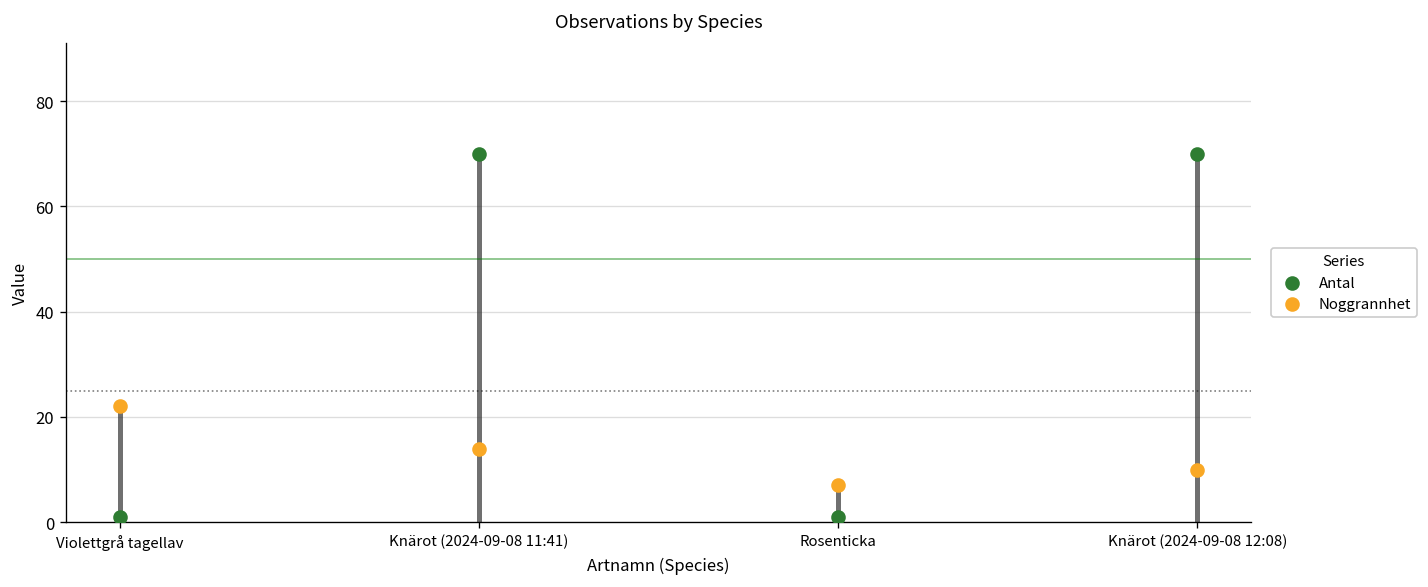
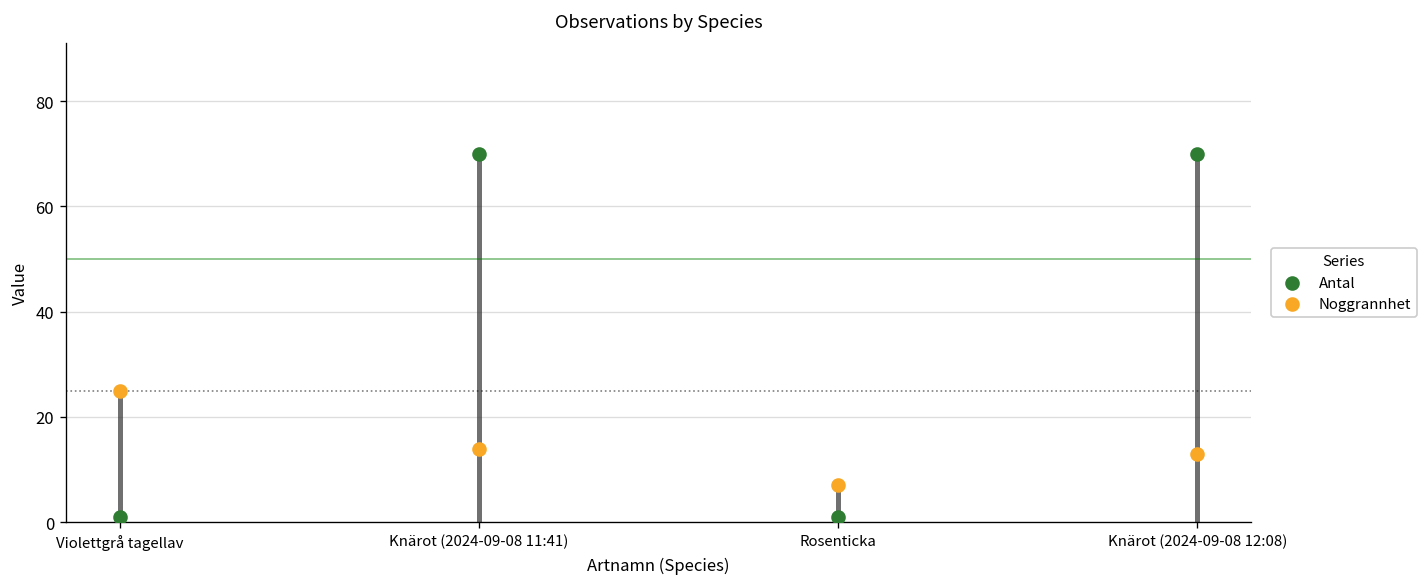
Noggrannhet, Violettgrå tagellav: 22 -> 25
Noggrannhet, Knärot (2024-09-08 12:08): 10 -> 13
